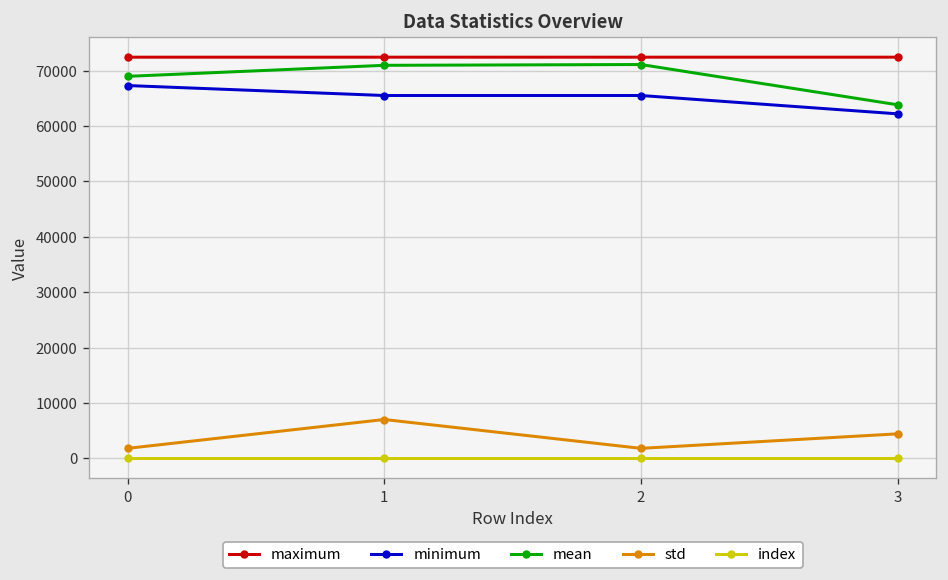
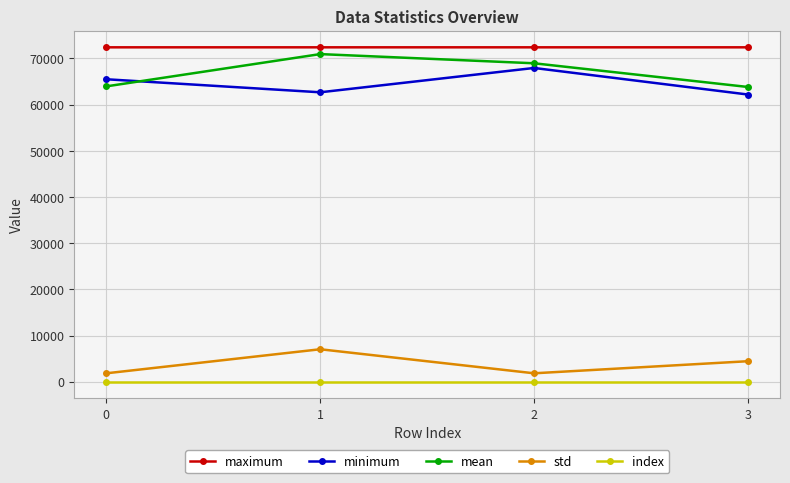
minimum, 0: 67000 -> 65000
mean, 0: 69000 -> 64000
minimum, 1: 65000 -> 63000
minimum, 2: 65000 -> 68000
mean, 2: 71000 -> 69000
